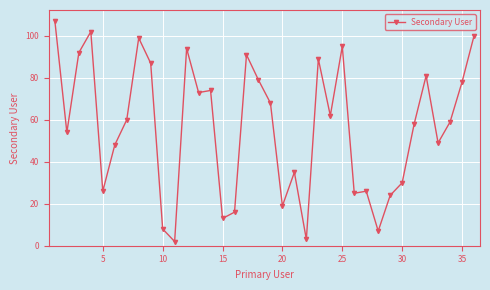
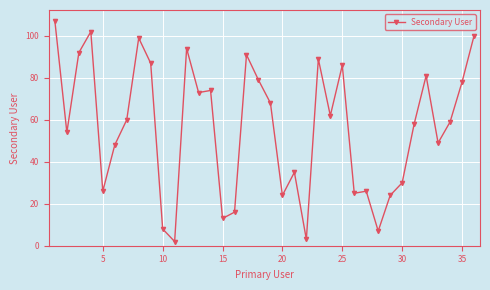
20: 19 -> 24
25: 95 -> 86
